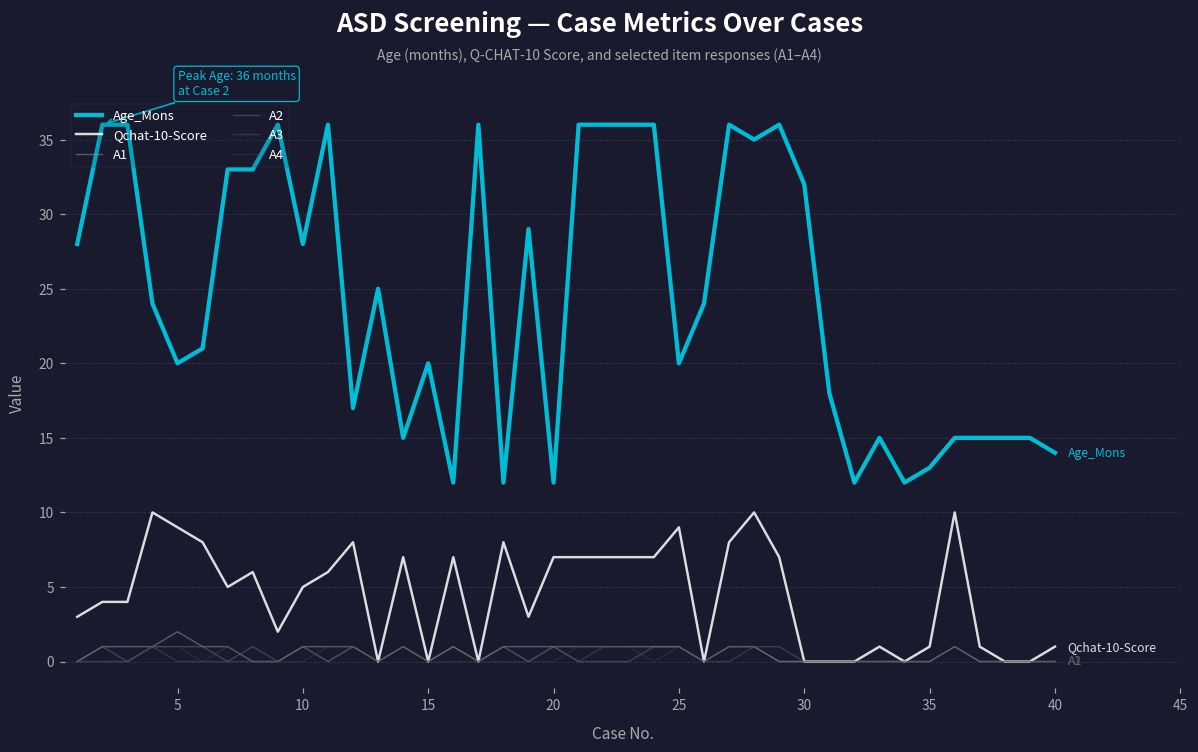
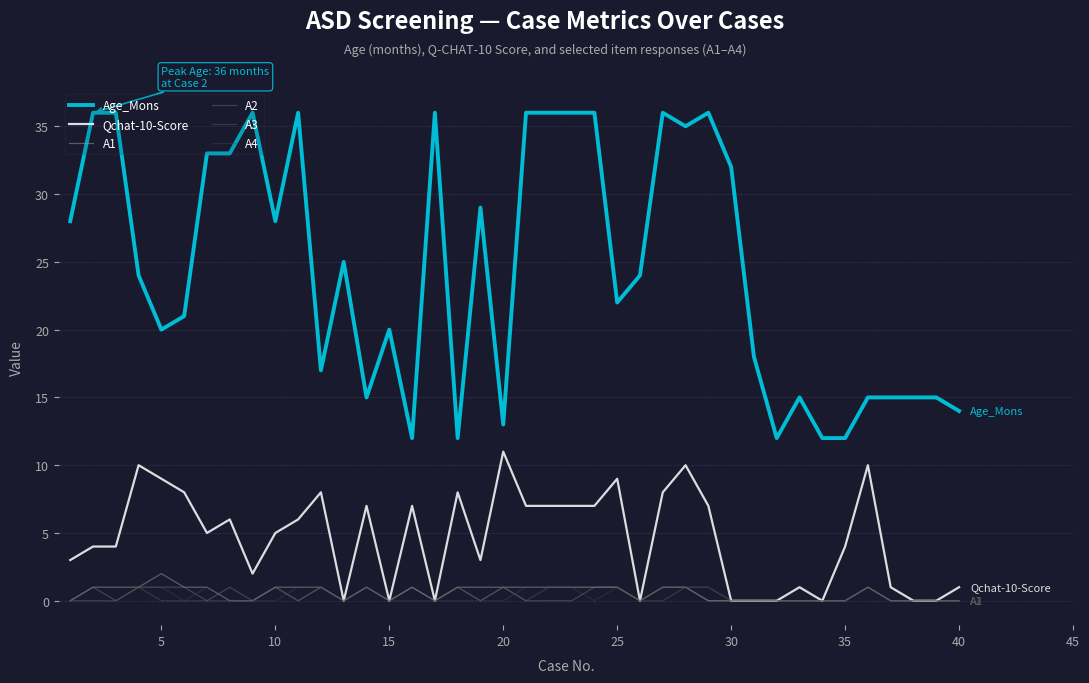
Age_Mons, 20: 12 -> 13
Qchat-10-Score, 20: 7 -> 11
Age_Mons, 25: 20 -> 22
Age_Mons, 35: 13 -> 12
Qchat-10-Score, 35: 1 -> 4
